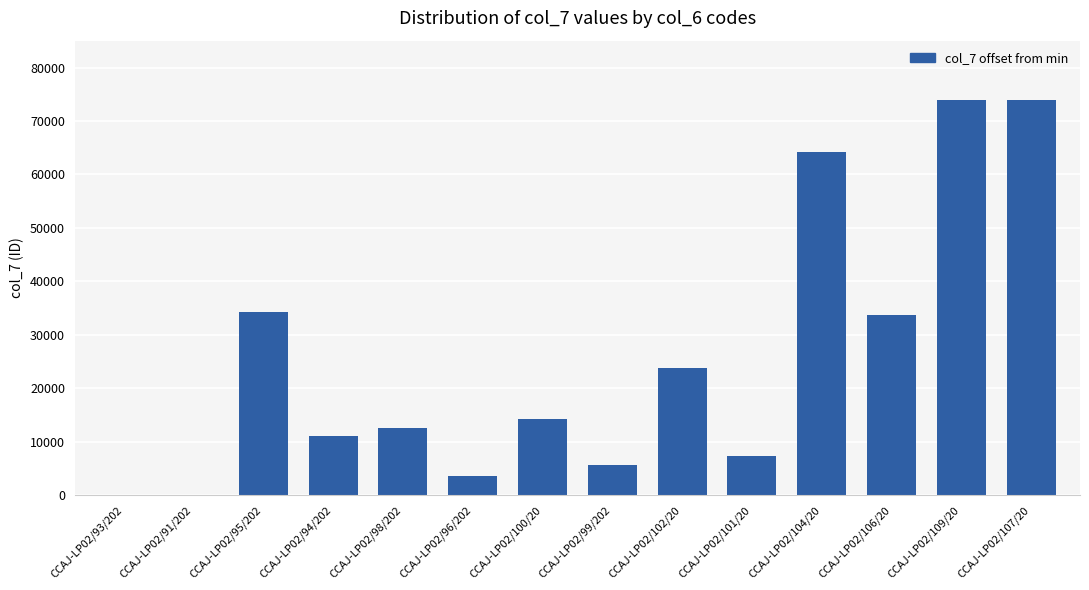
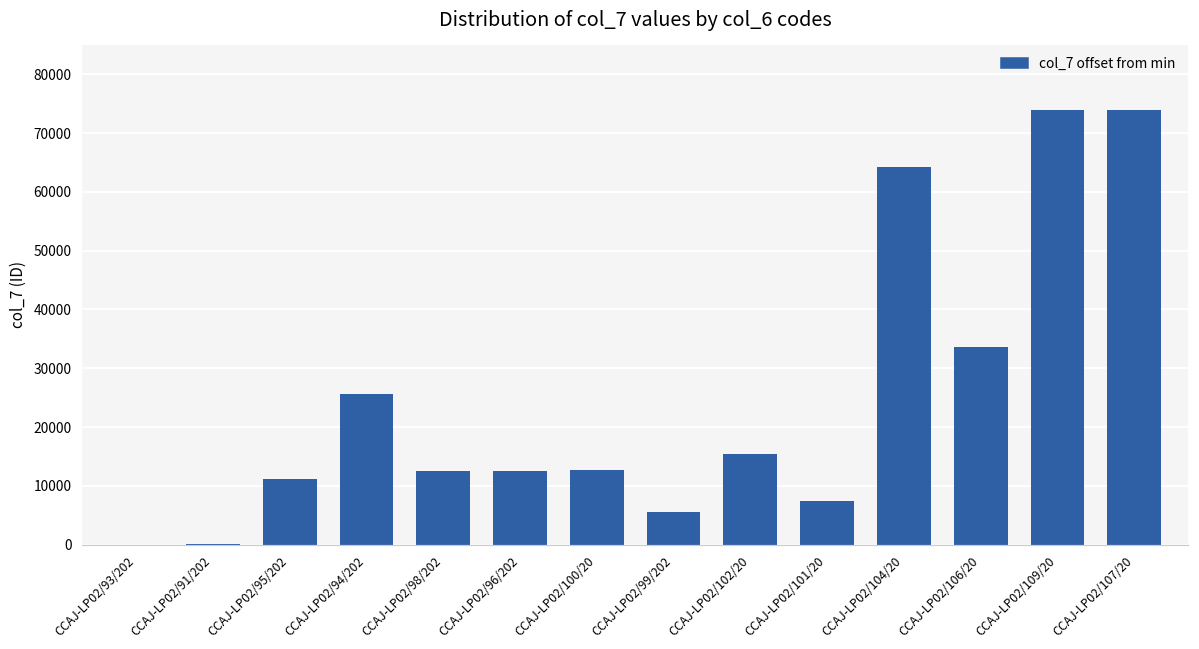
CCAJ-LP02/95/202: 34000 -> 11000
CCAJ-LP02/94/202: 11000 -> 26000
CCAJ-LP02/96/202: 4000 -> 12000
CCAJ-LP02/100/20: 14000 -> 13000
CCAJ-LP02/102/20: 24000 -> 15000
